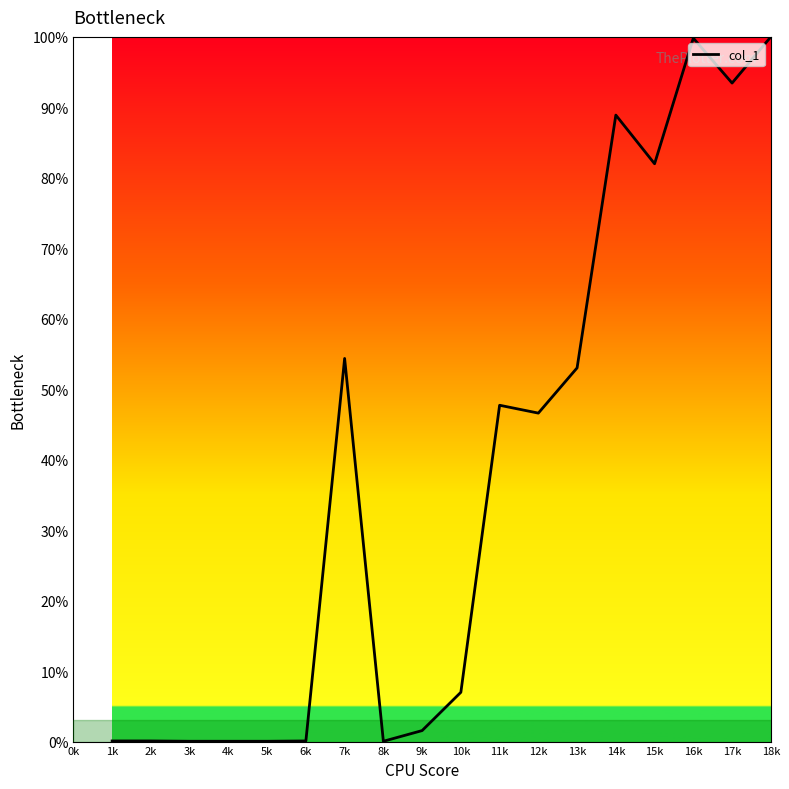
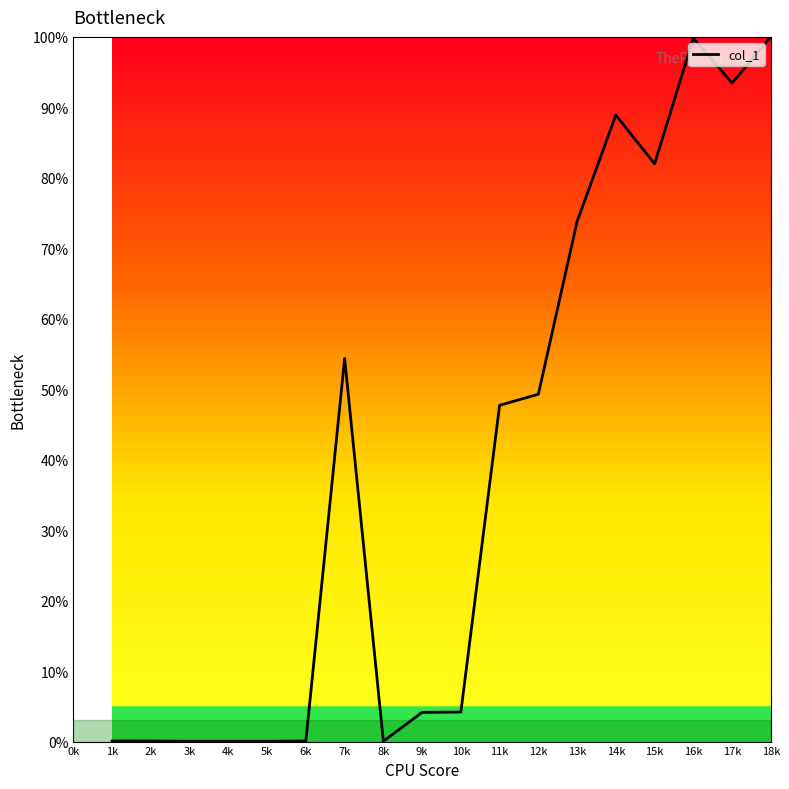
9k: 2% -> 4%
10k: 7% -> 4%
12k: 47% -> 49%
13k: 53% -> 74%
